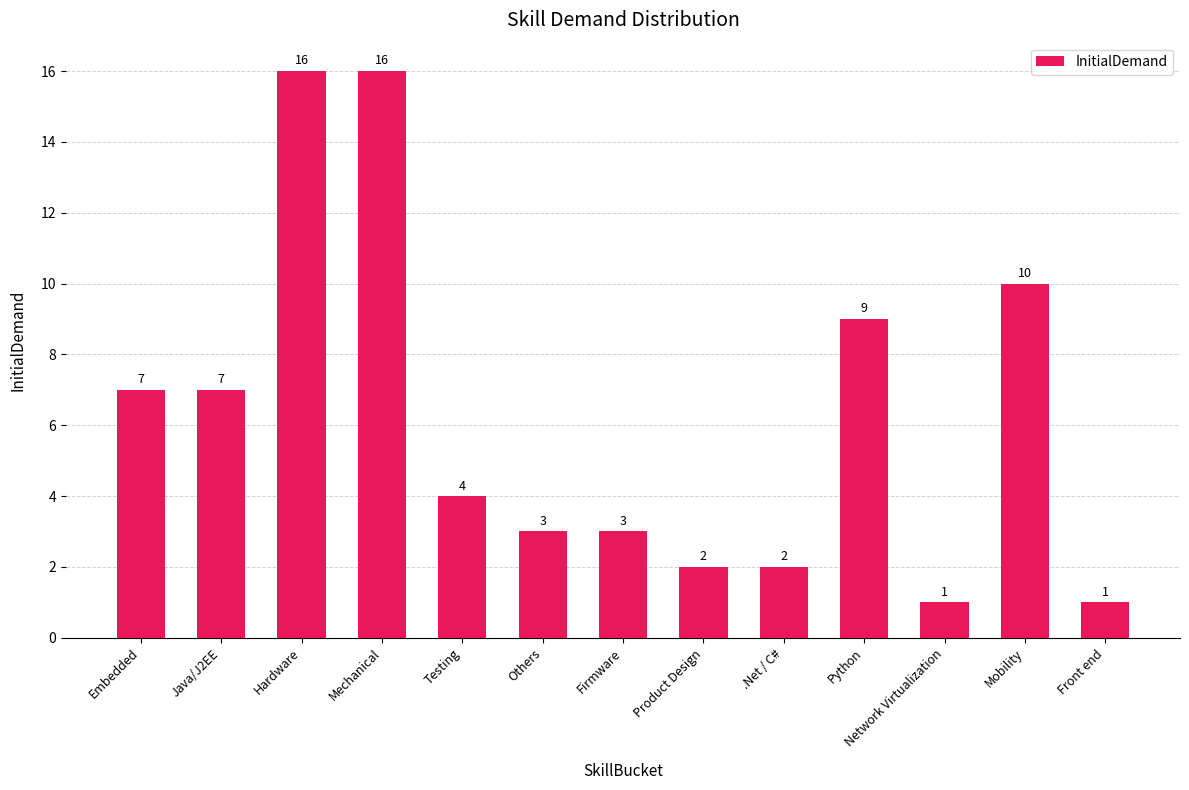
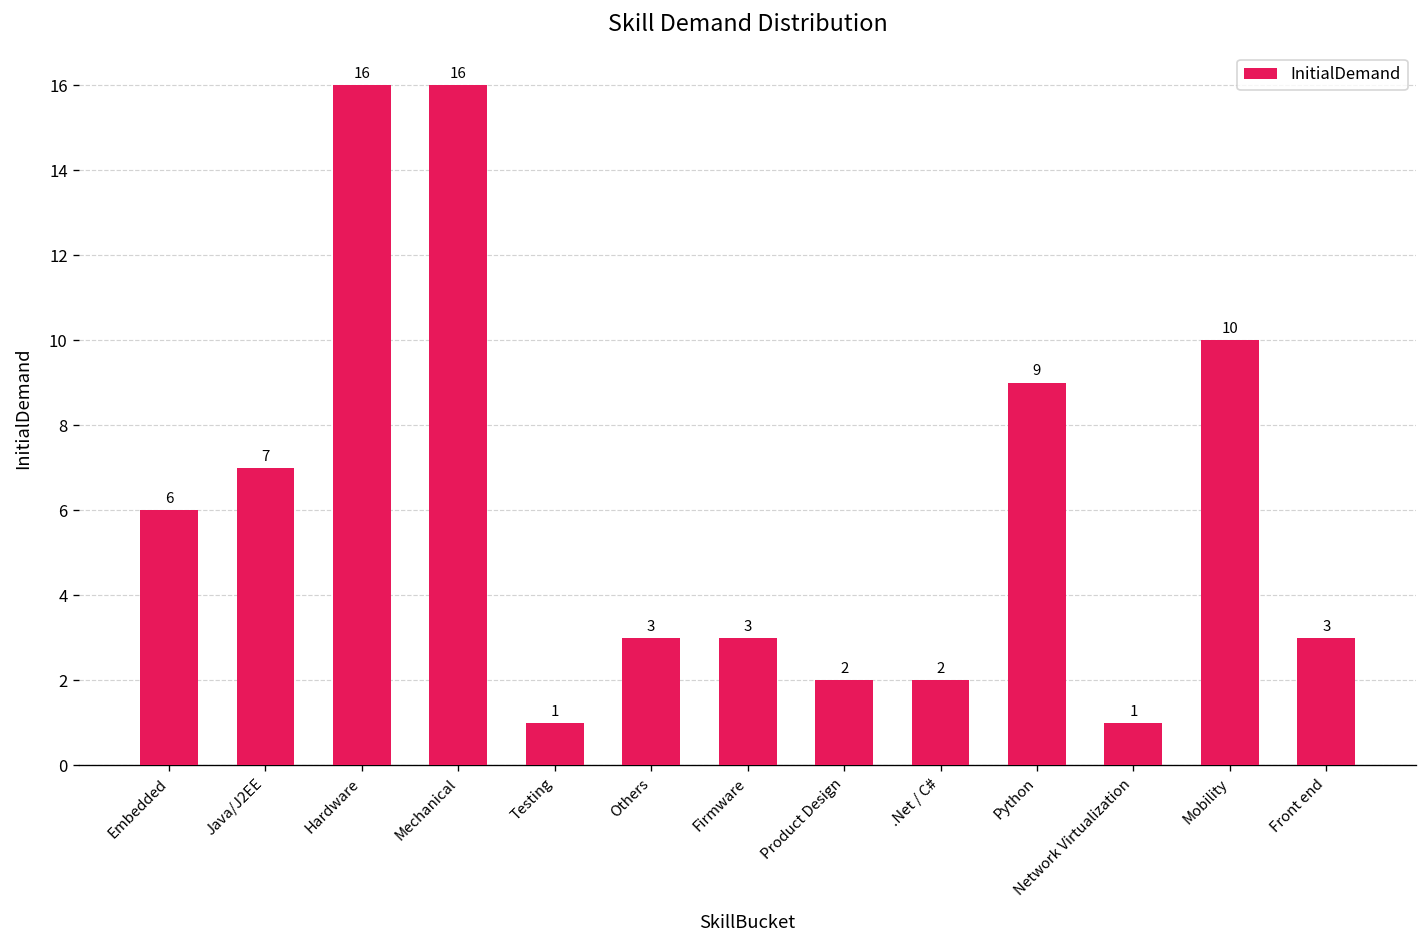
Embedded: 7 -> 6
Testing: 4 -> 1
Front end: 1 -> 3
